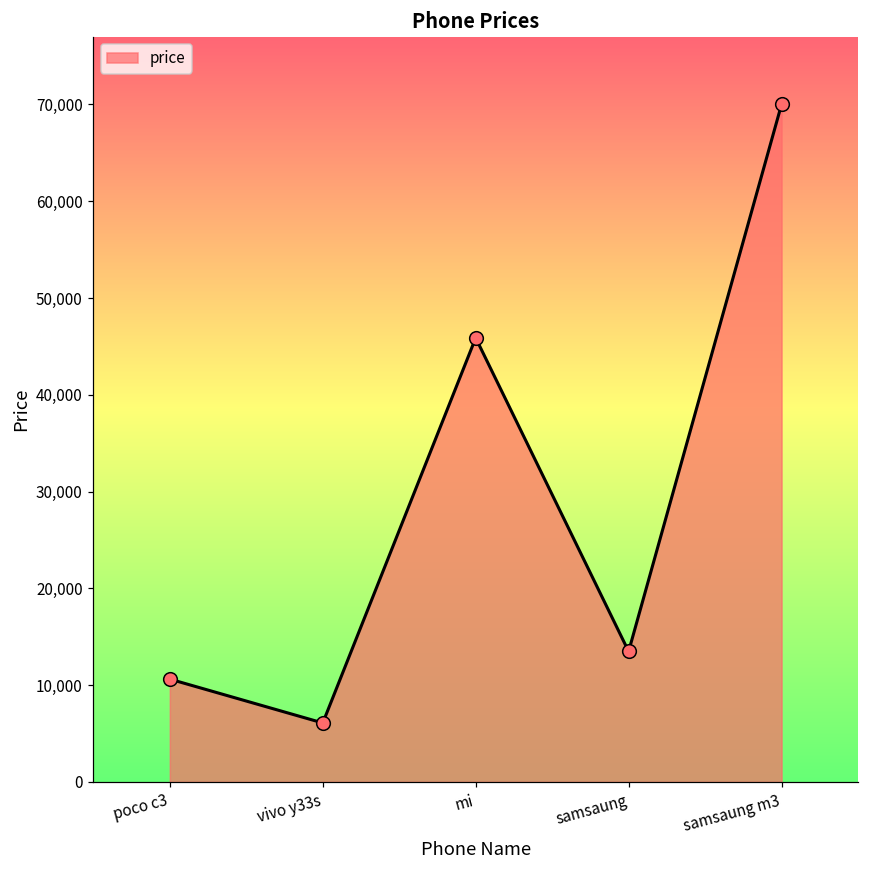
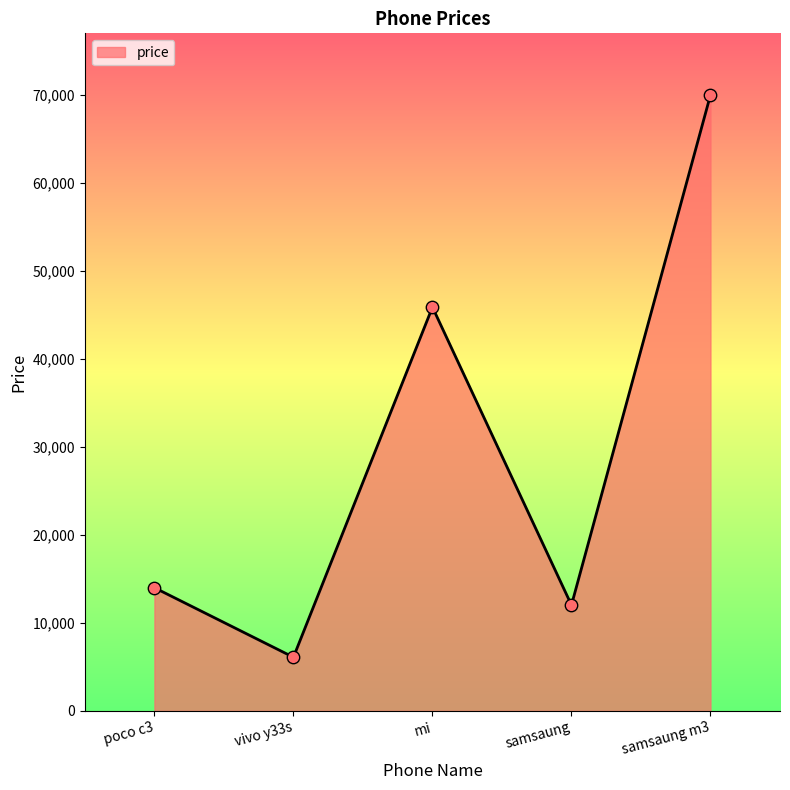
poco c3: 11,000 -> 14,000
samsaung: 13,000 -> 12,000
